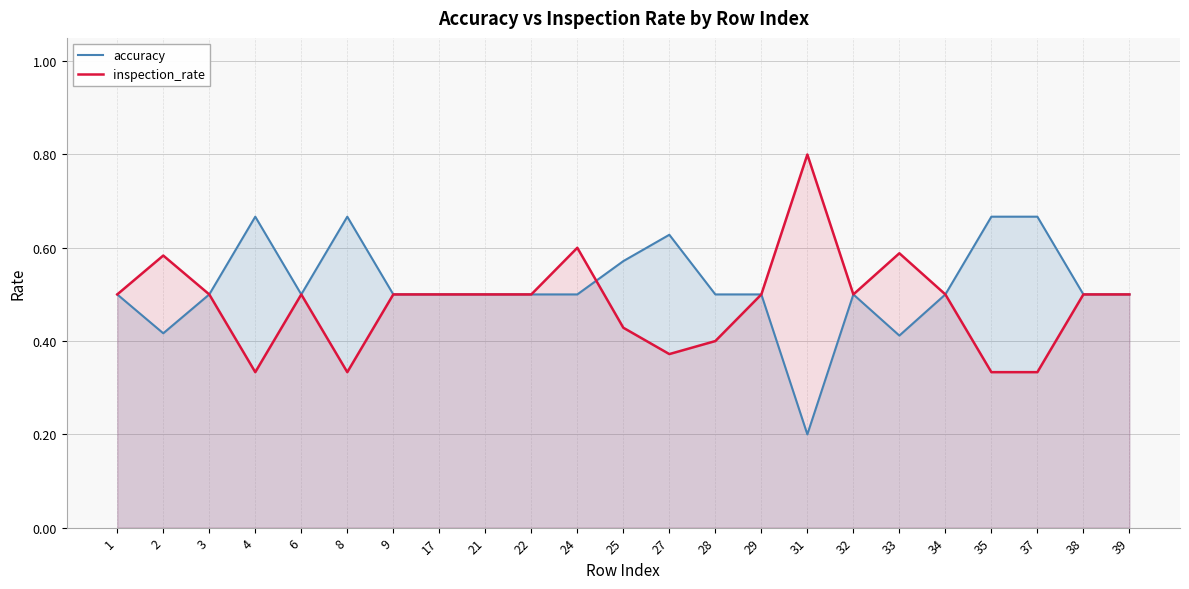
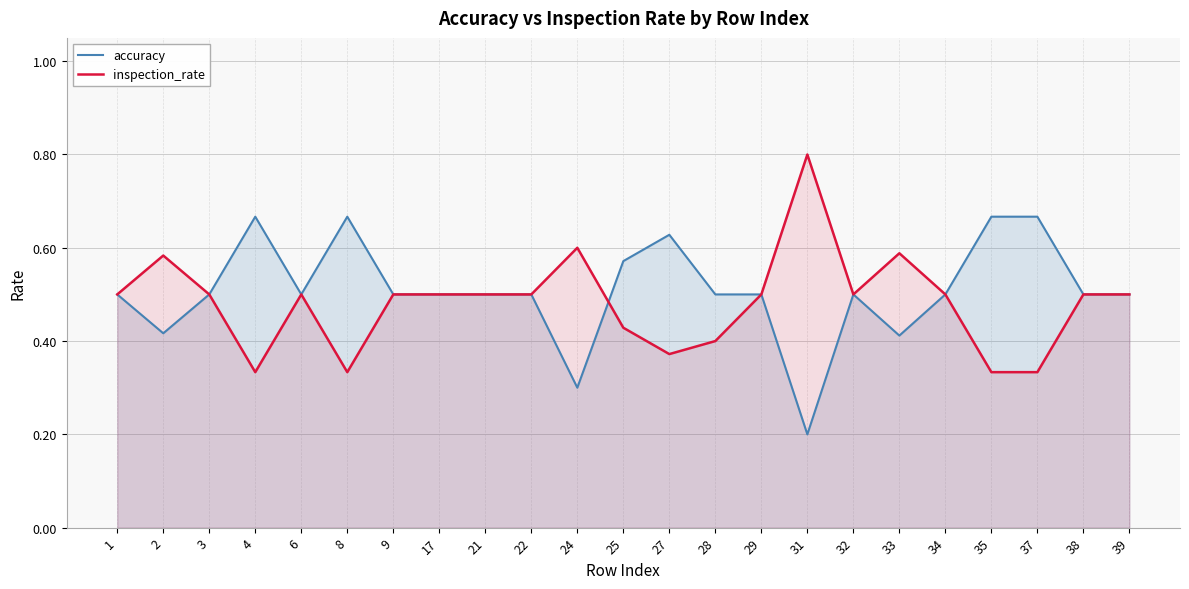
accuracy, 24: 0.5 -> 0.3
